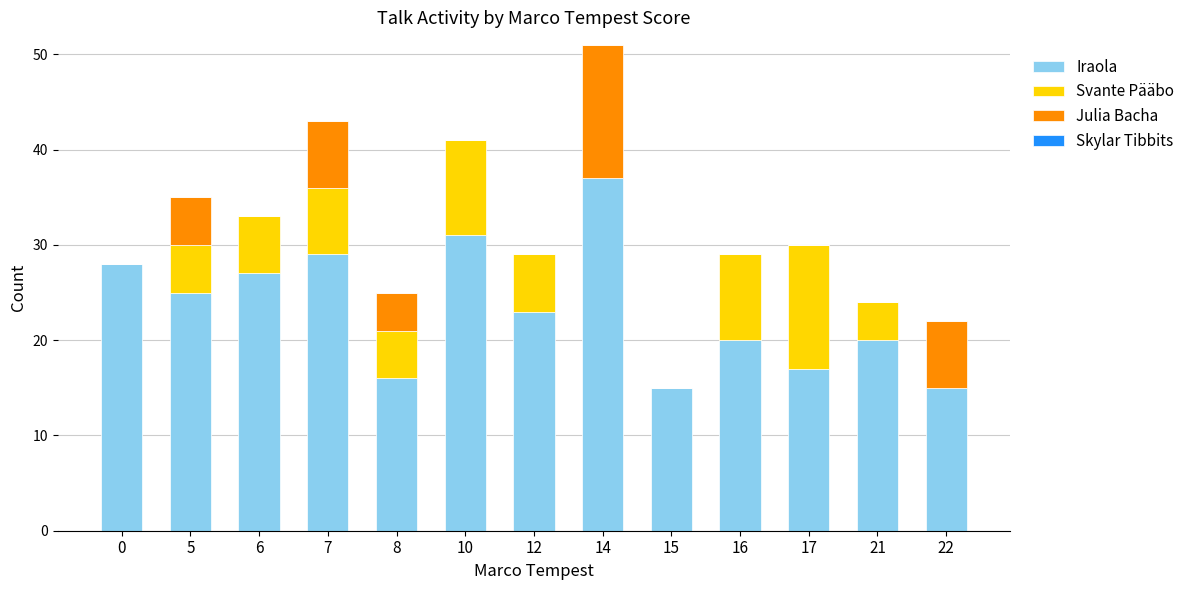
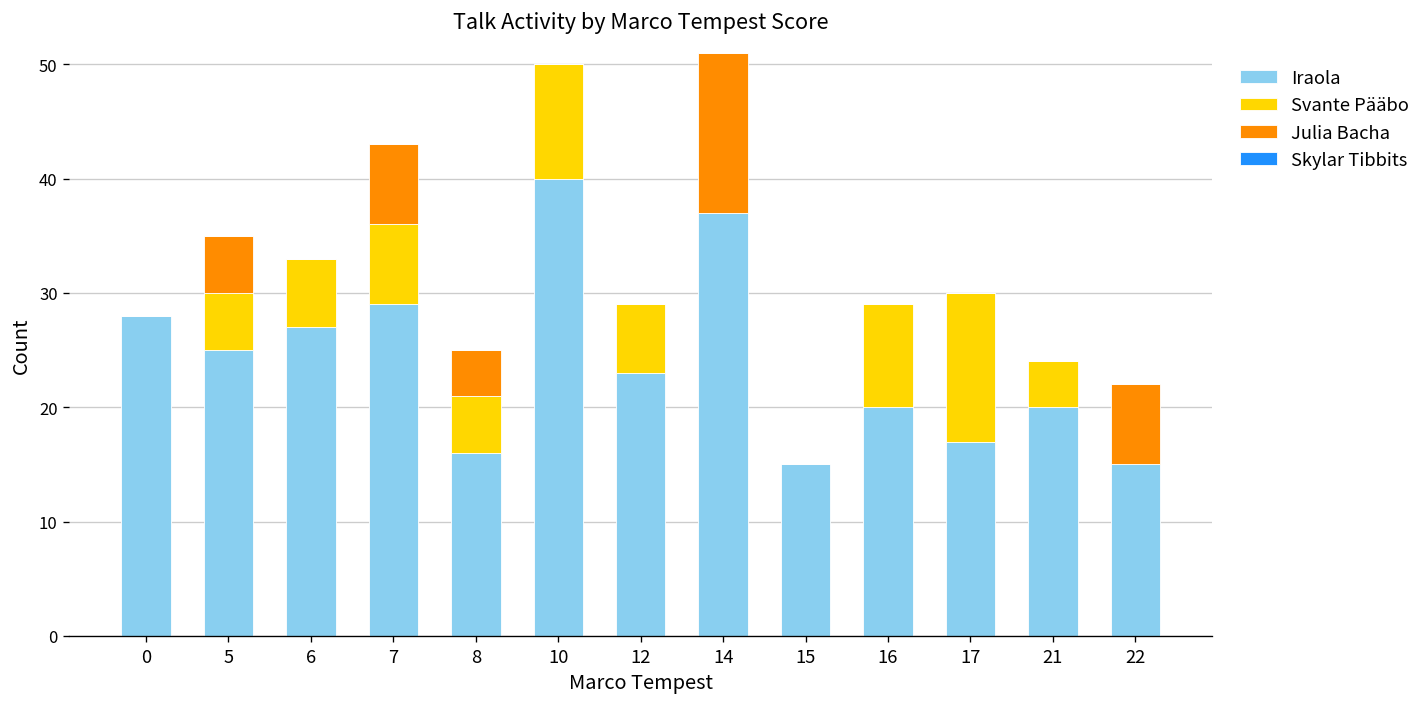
Iraola, 10: 31 -> 40
